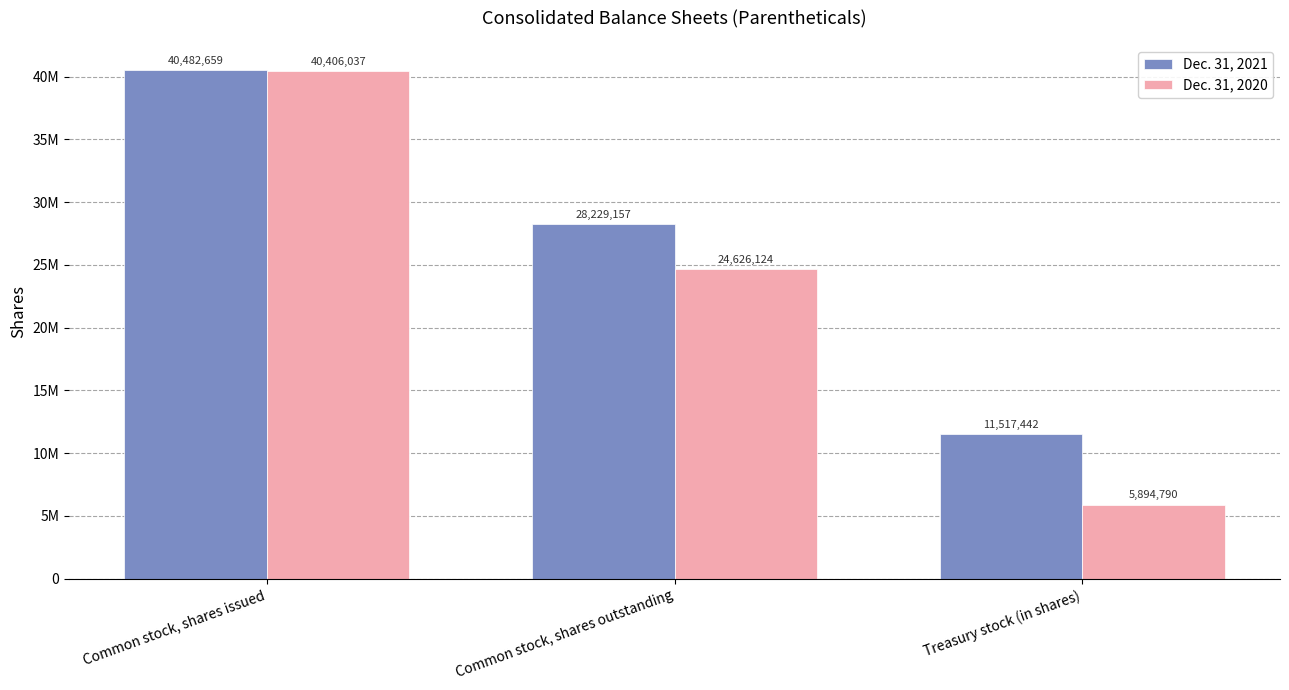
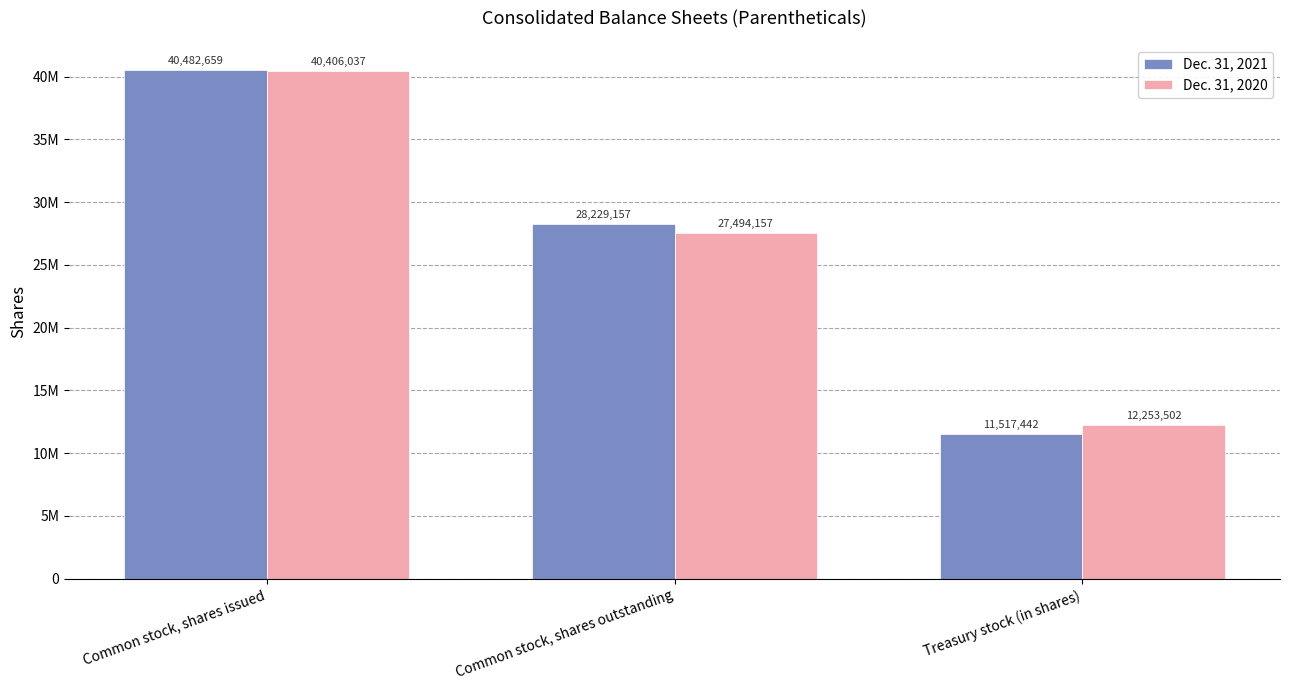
Dec. 31, 2020, Common stock, shares outstanding: 24,626,124 -> 27,494,157
Dec. 31, 2020, Treasury stock (in shares): 5,894,790 -> 12,253,502
